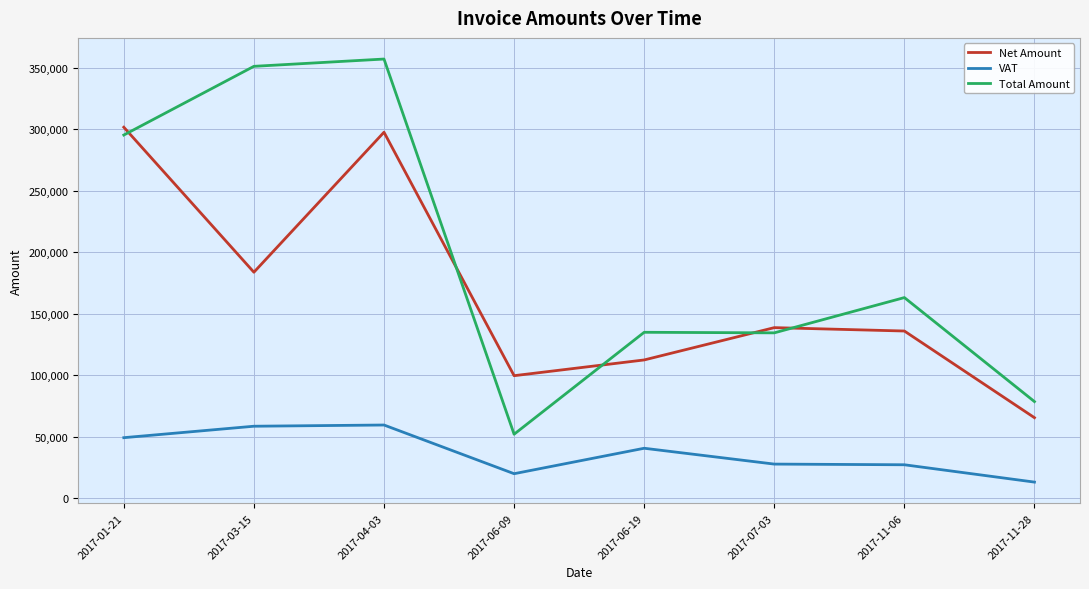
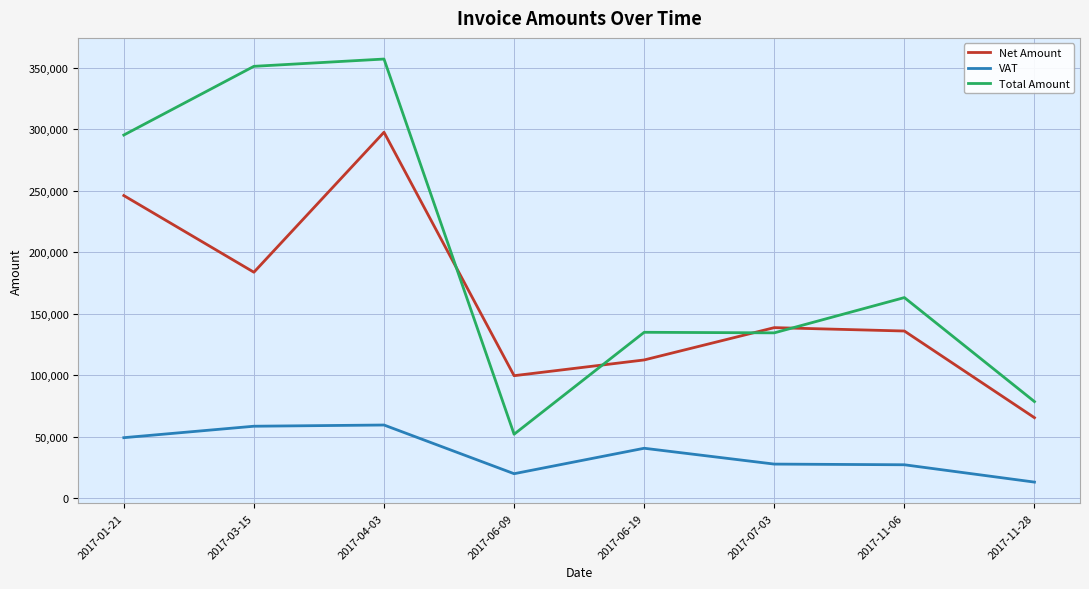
Net Amount, 2017-01-21: 302,000 -> 246,000
